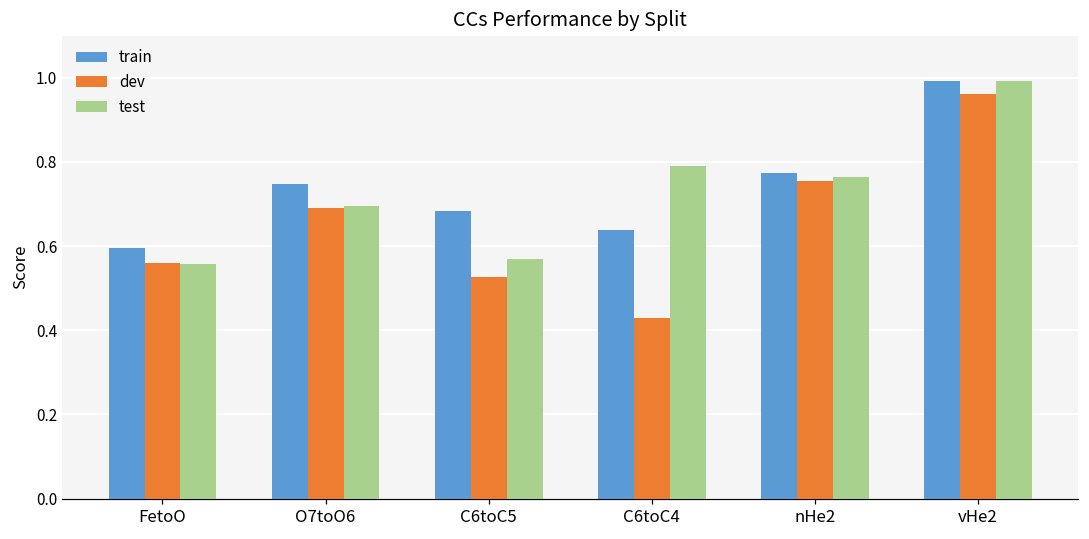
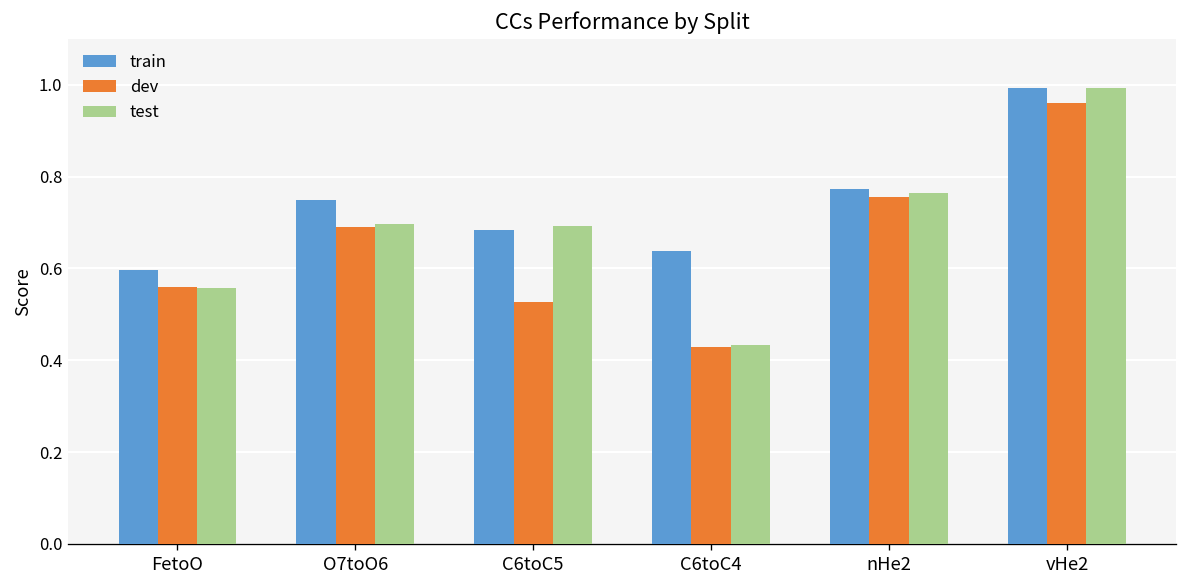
test, C6toC5: 0.57 -> 0.69
test, C6toC4: 0.79 -> 0.43
